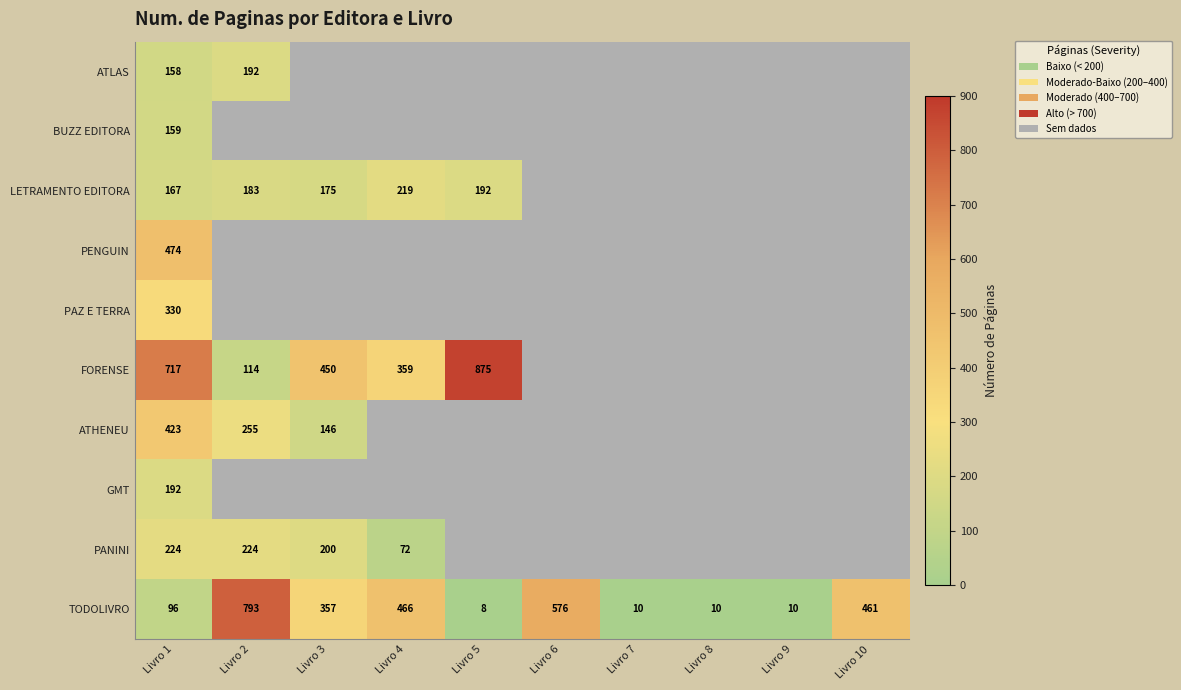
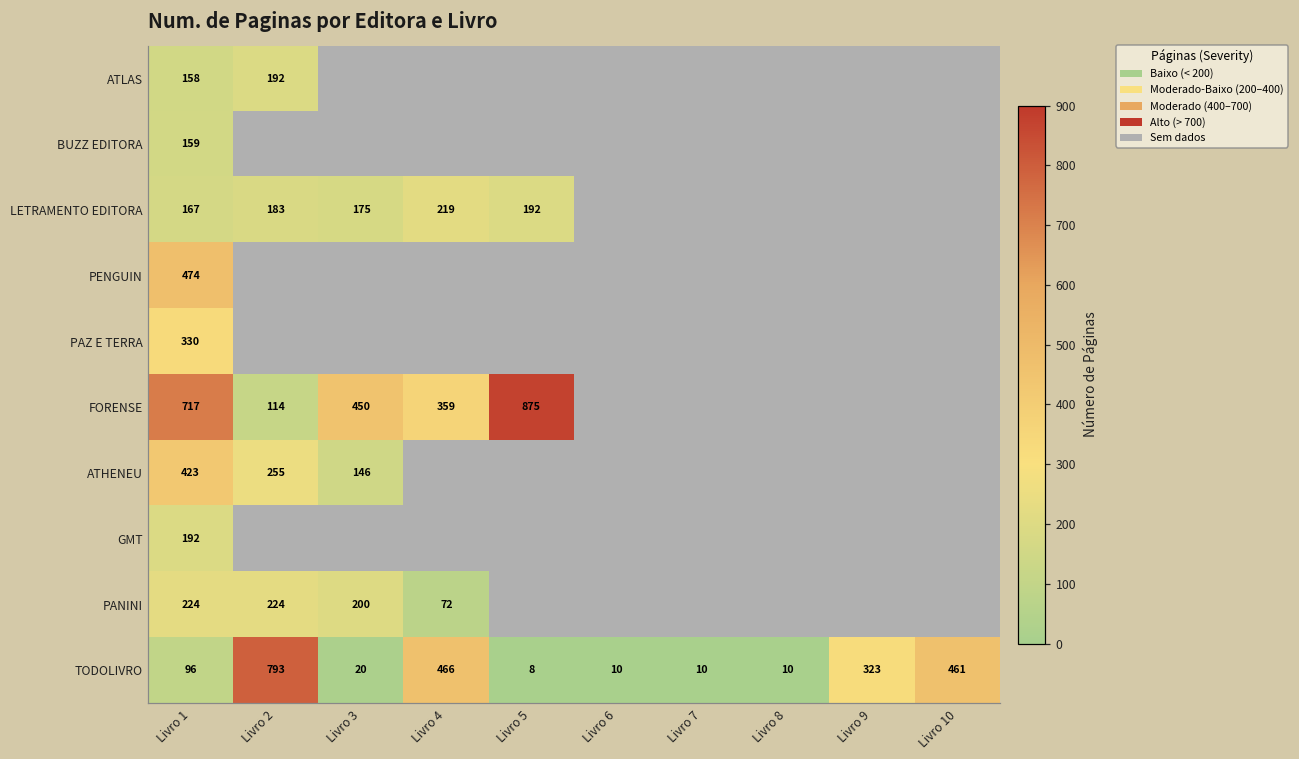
TODOLIVRO, Livro 3: 357 -> 20
TODOLIVRO, Livro 6: 576 -> 10
TODOLIVRO, Livro 9: 10 -> 323
